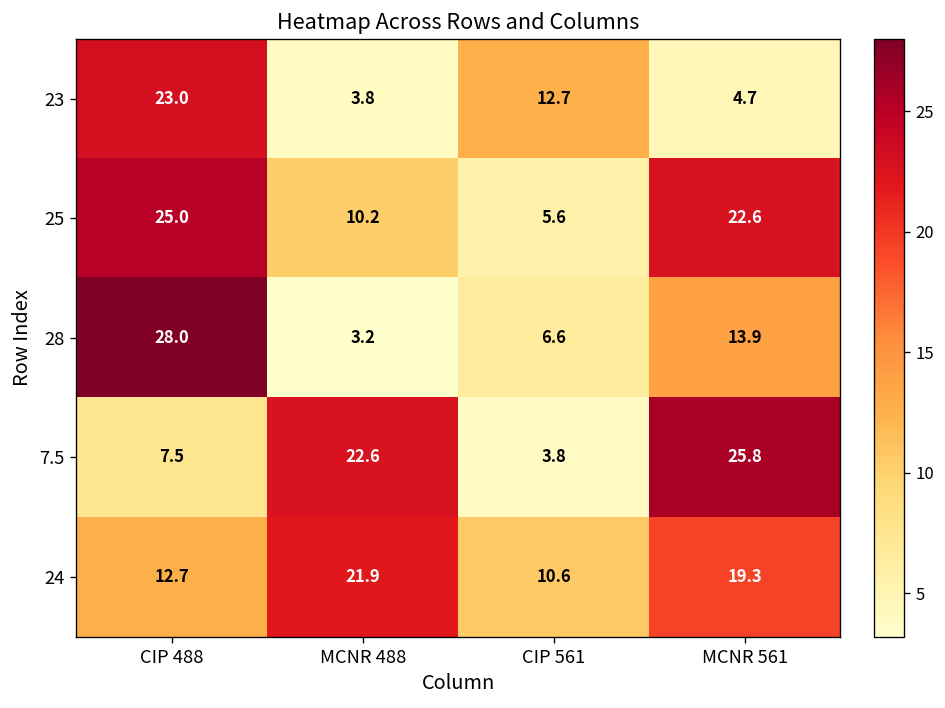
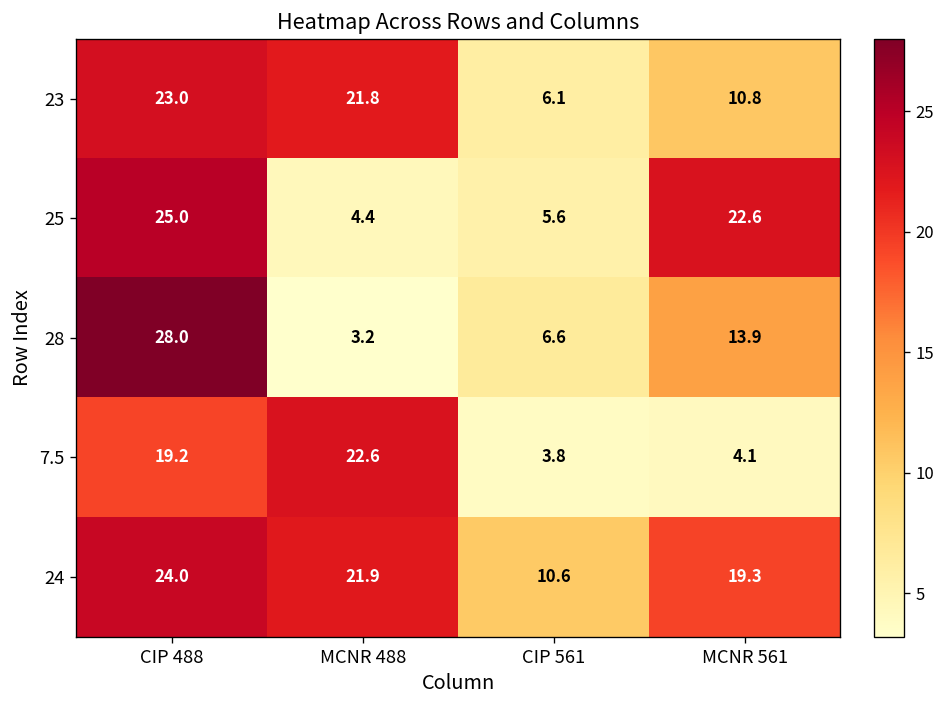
23, MCNR 488: 3.8 -> 21.8
23, CIP 561: 12.7 -> 6.1
23, MCNR 561: 4.7 -> 10.8
25, MCNR 488: 10.2 -> 4.4
7.5, CIP 488: 7.5 -> 19.2
7.5, MCNR 561: 25.8 -> 4.1
24, CIP 488: 12.7 -> 24.0
